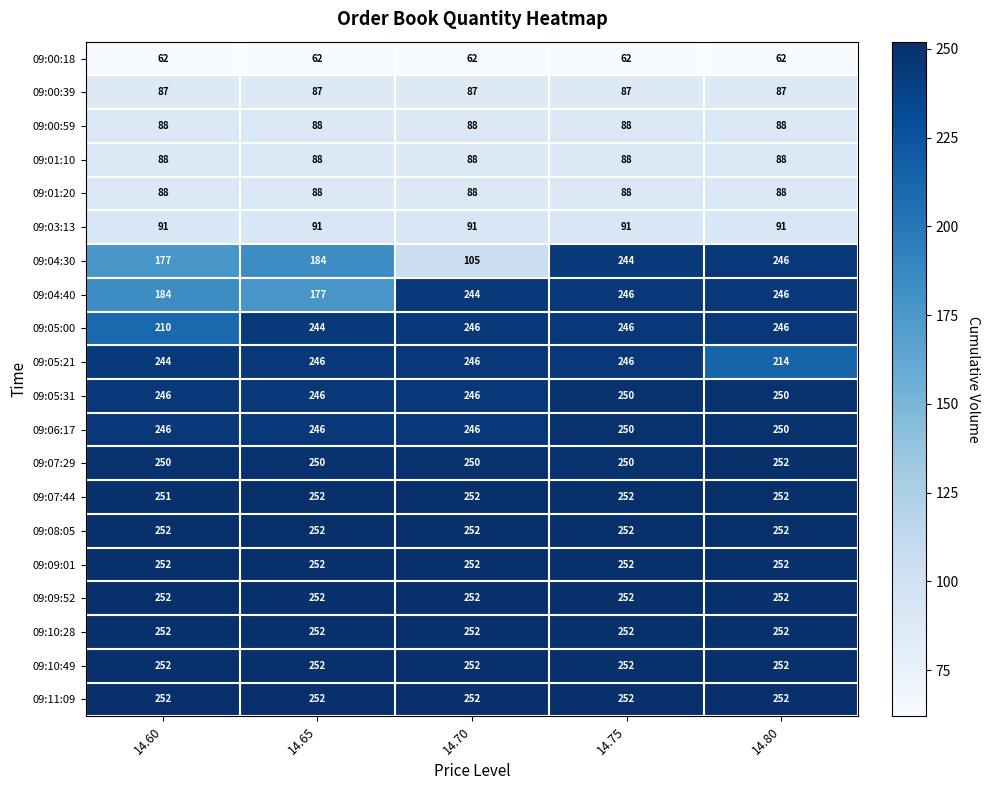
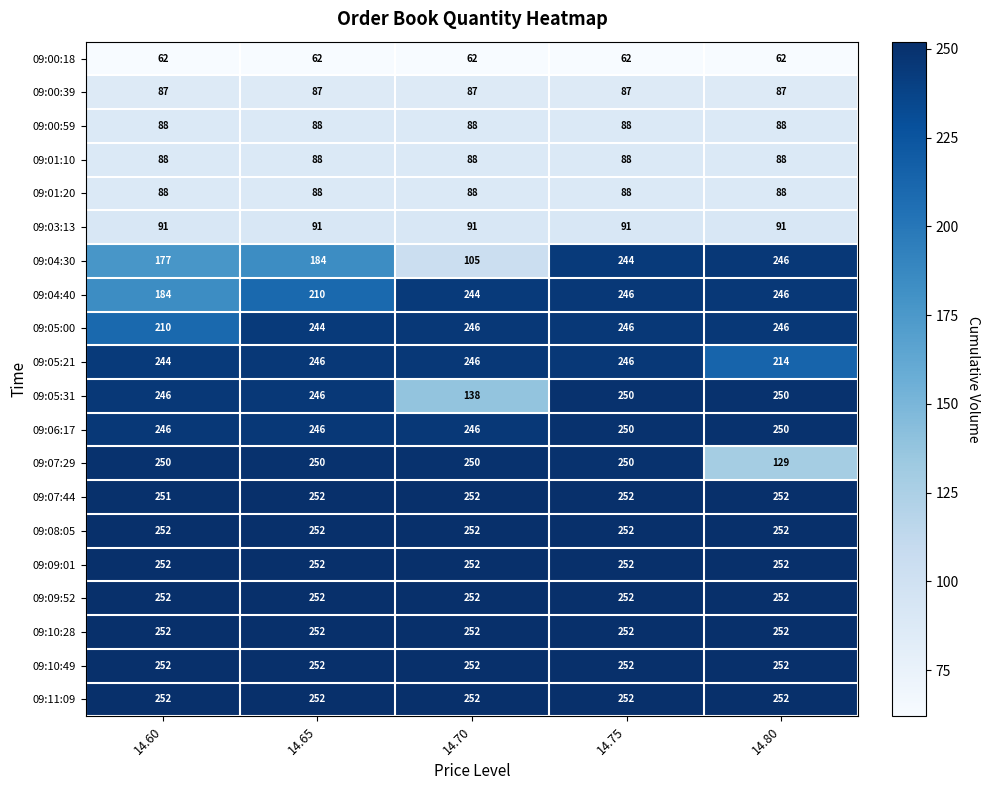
09:04:40, 14.65: 177 -> 210
09:05:31, 14.70: 246 -> 138
09:07:29, 14.80: 252 -> 129
